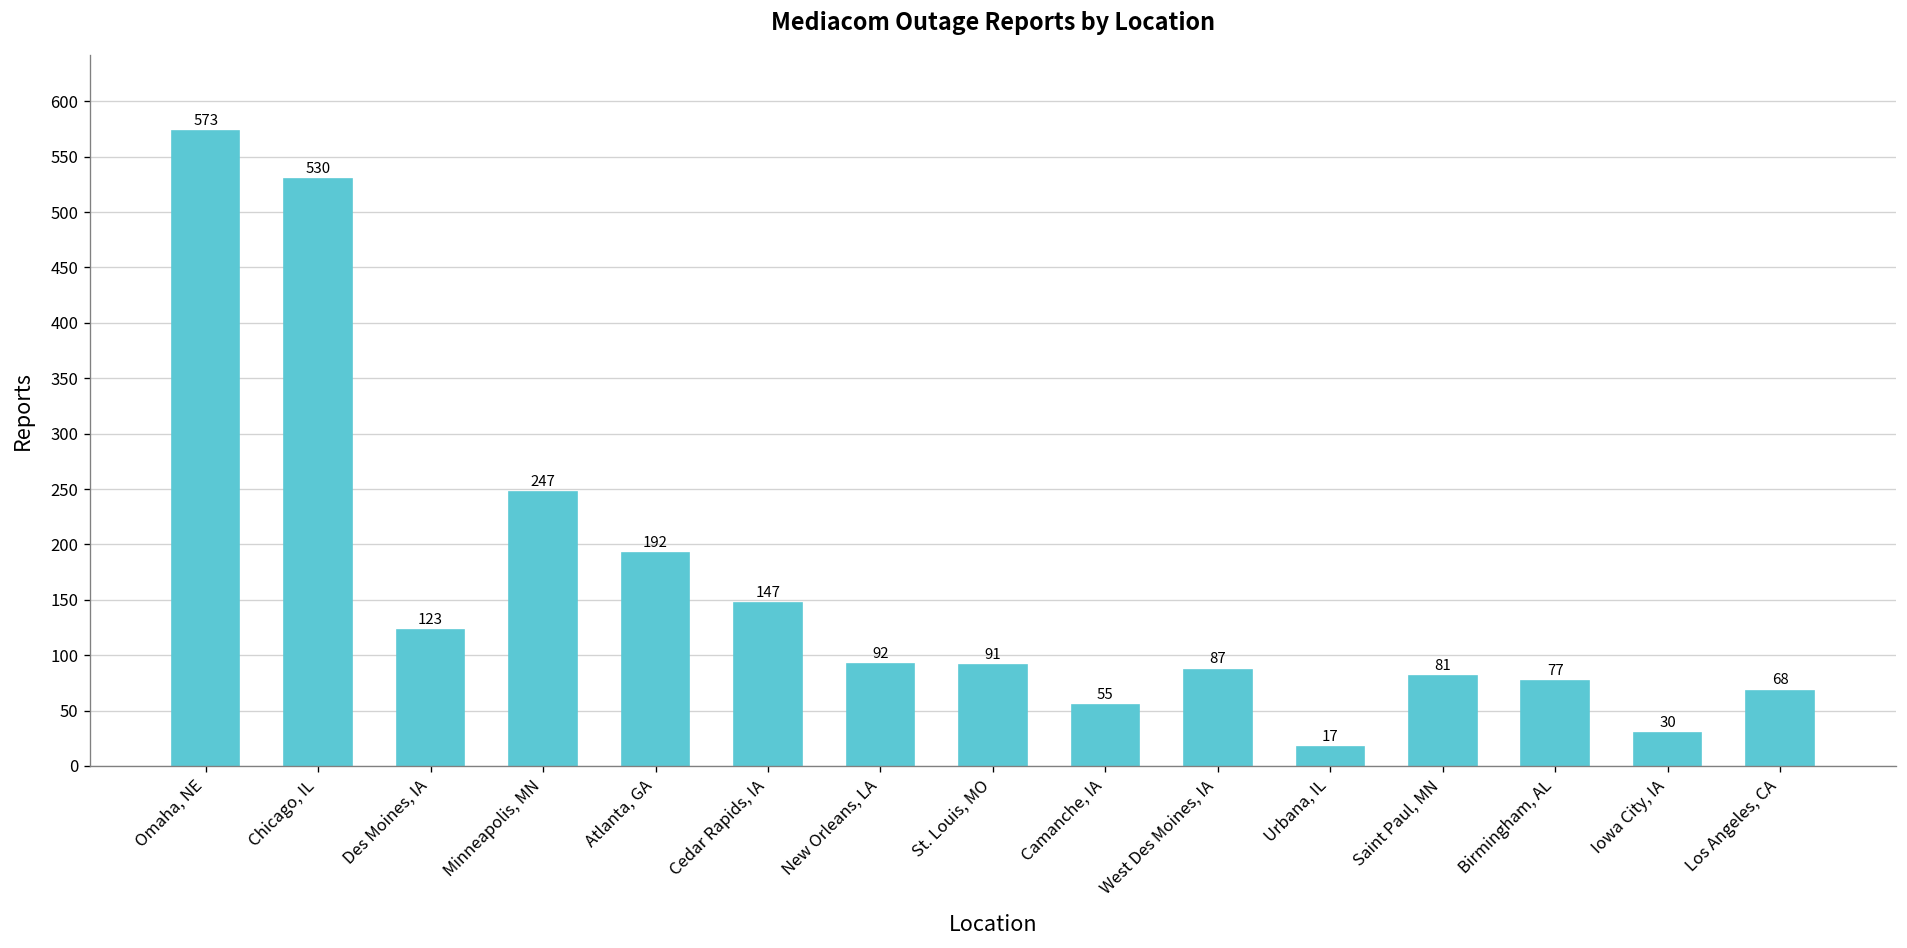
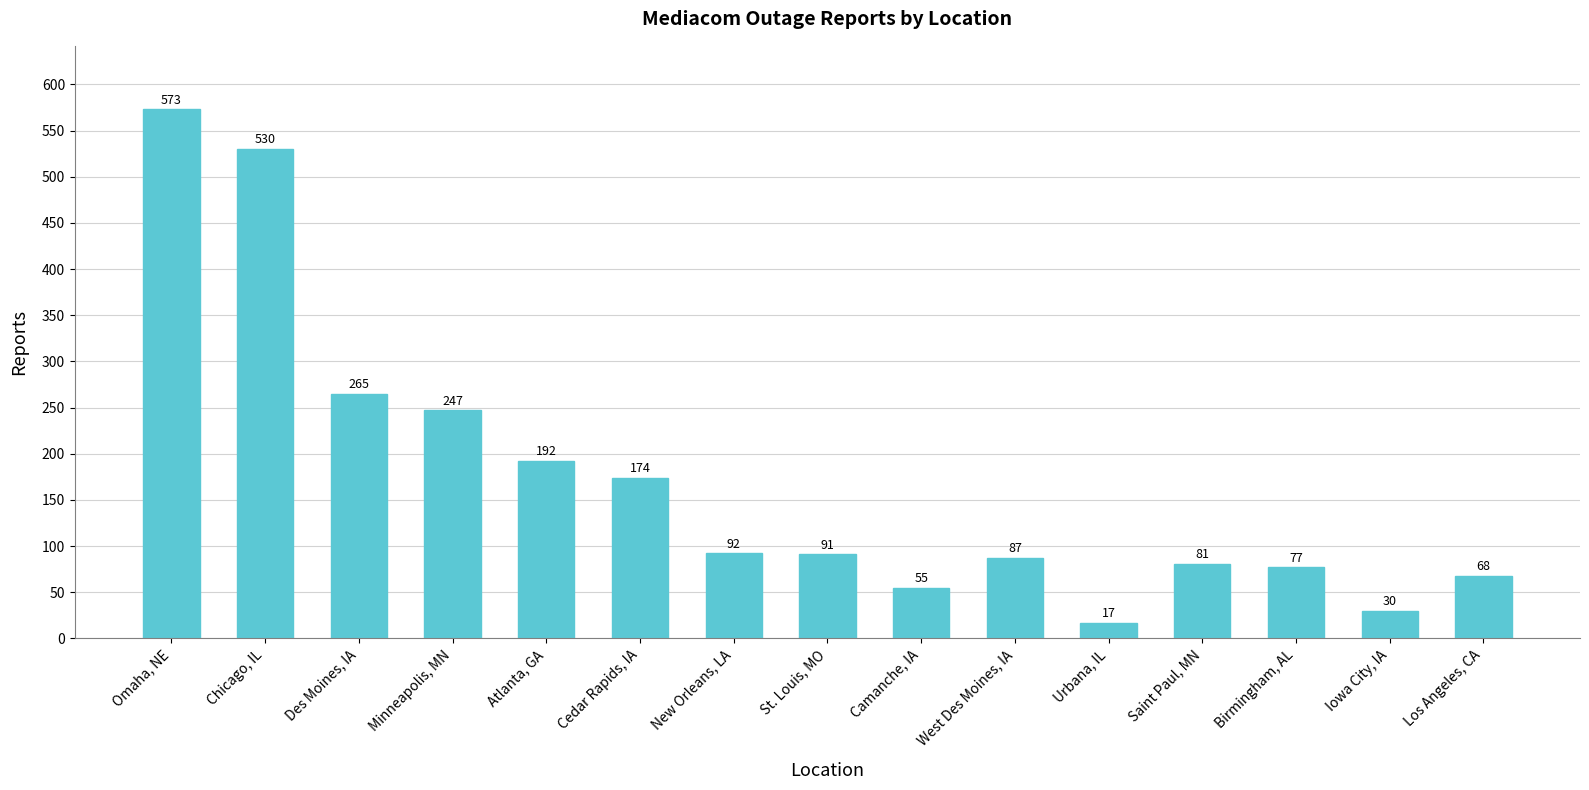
Des Moines, IA: 123 -> 265
Cedar Rapids, IA: 147 -> 174
